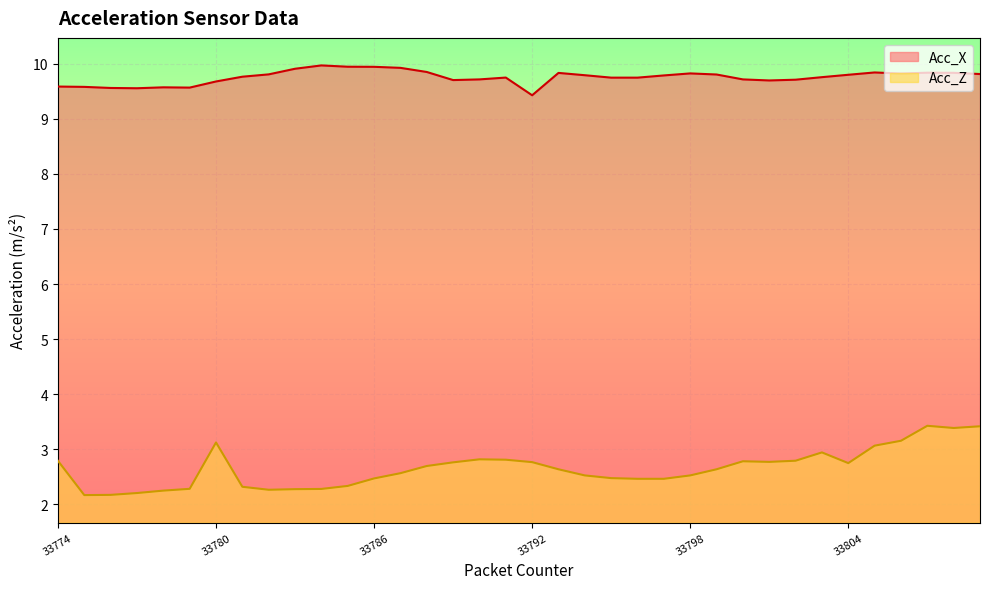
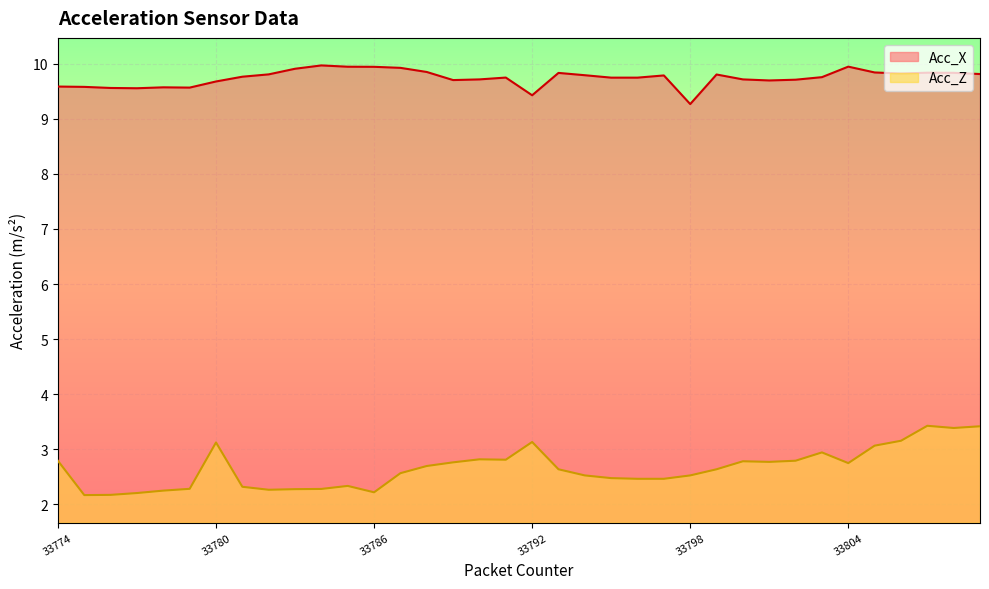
Acc_Z, 33786: 2.5 -> 2.2
Acc_Z, 33792: 2.8 -> 3.1
Acc_X, 33798: 9.8 -> 9.3
Acc_X, 33804: 9.8 -> 9.9
